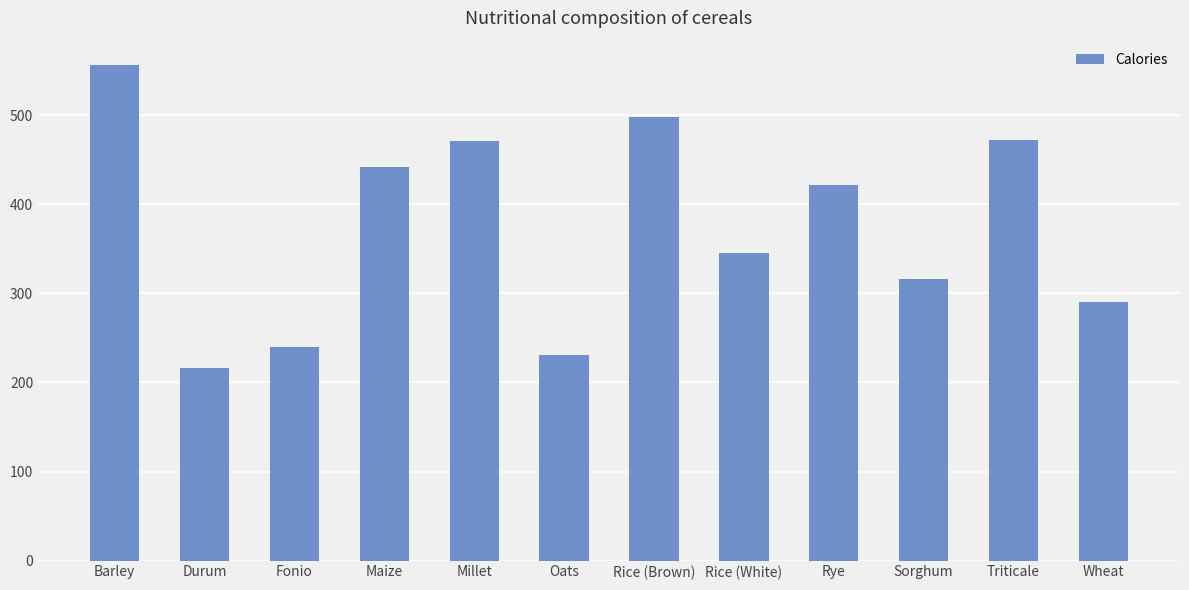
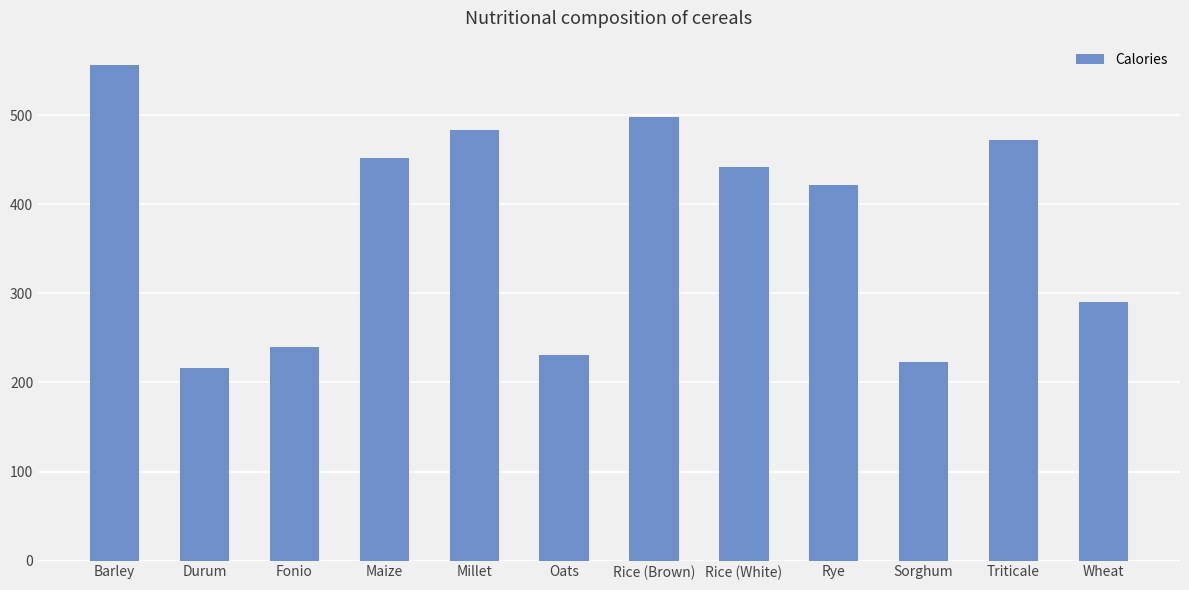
Maize: 440 -> 450
Millet: 470 -> 480
Rice (White): 350 -> 440
Sorghum: 320 -> 220
